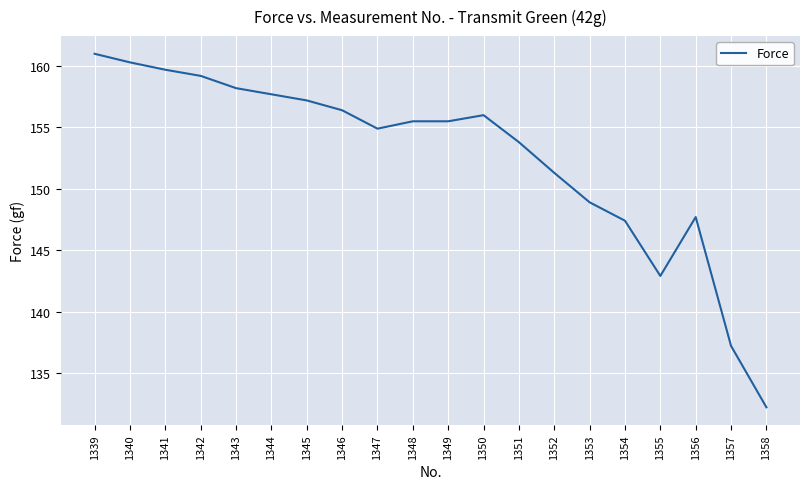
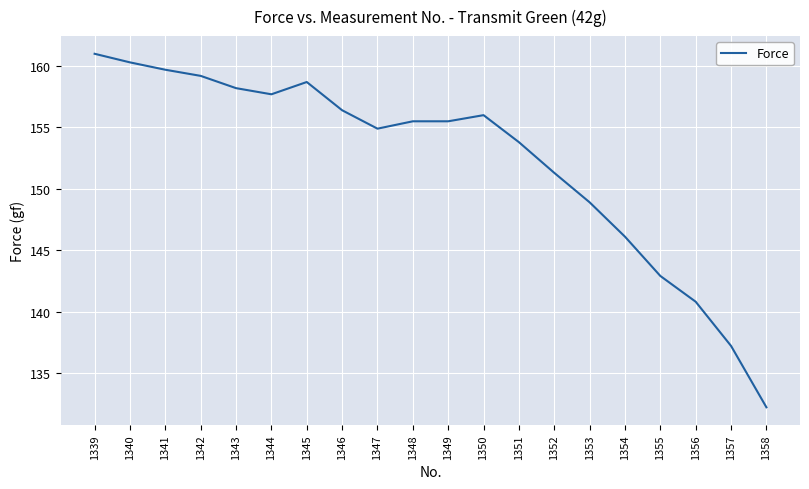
1345: 157.2 -> 158.7
1354: 147.4 -> 146.1
1356: 147.7 -> 140.8
